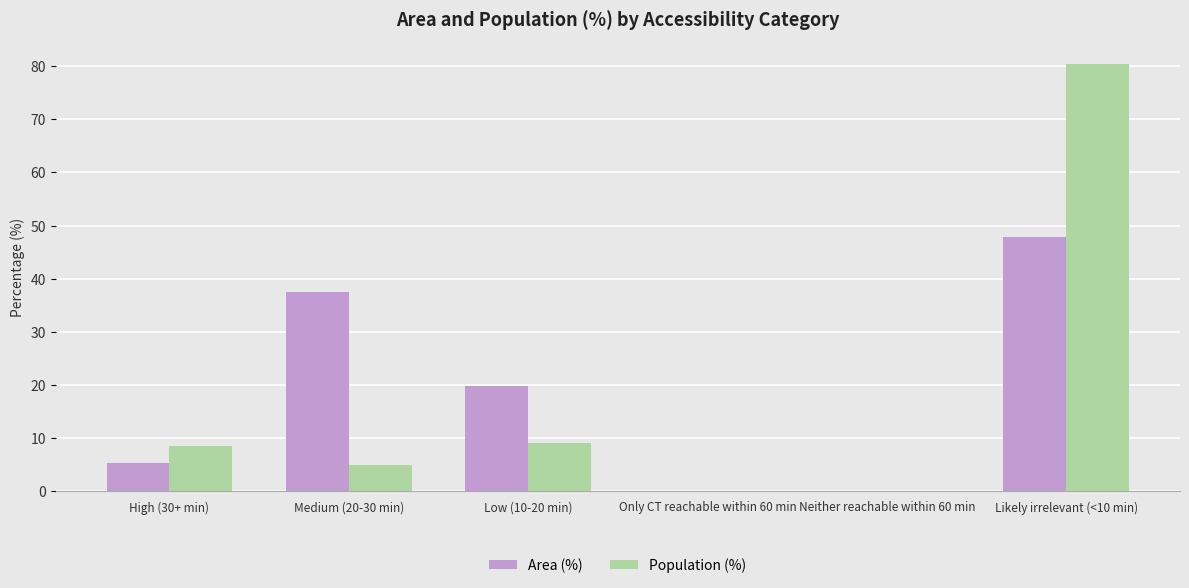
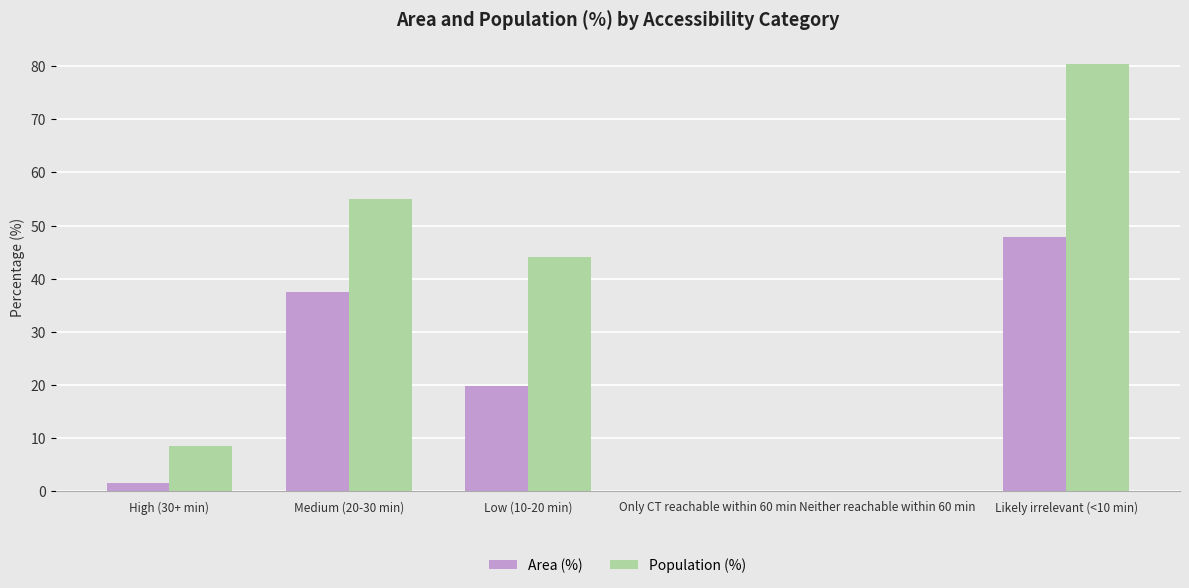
Area (%), High (30+ min): 5 -> 2
Population (%), Medium (20-30 min): 5 -> 55
Population (%), Low (10-20 min): 9 -> 44
